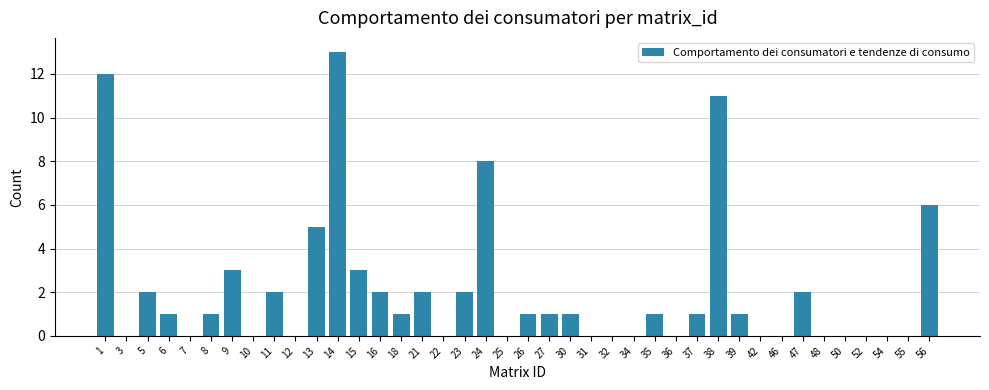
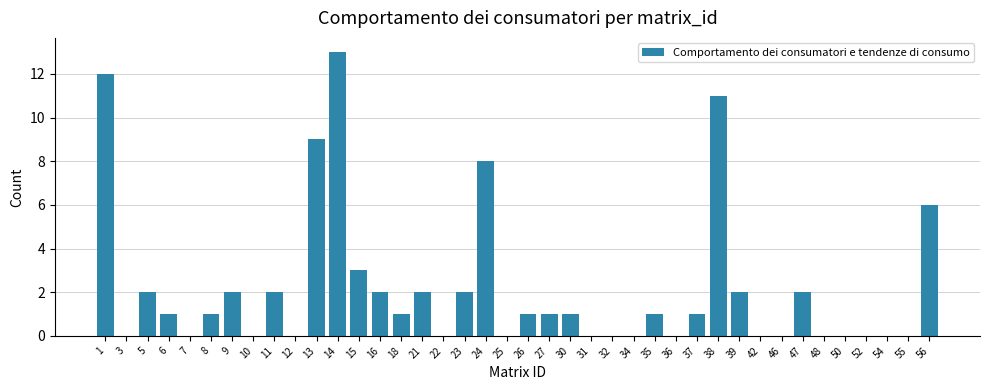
9: 3 -> 2
13: 5 -> 9
39: 1 -> 2
